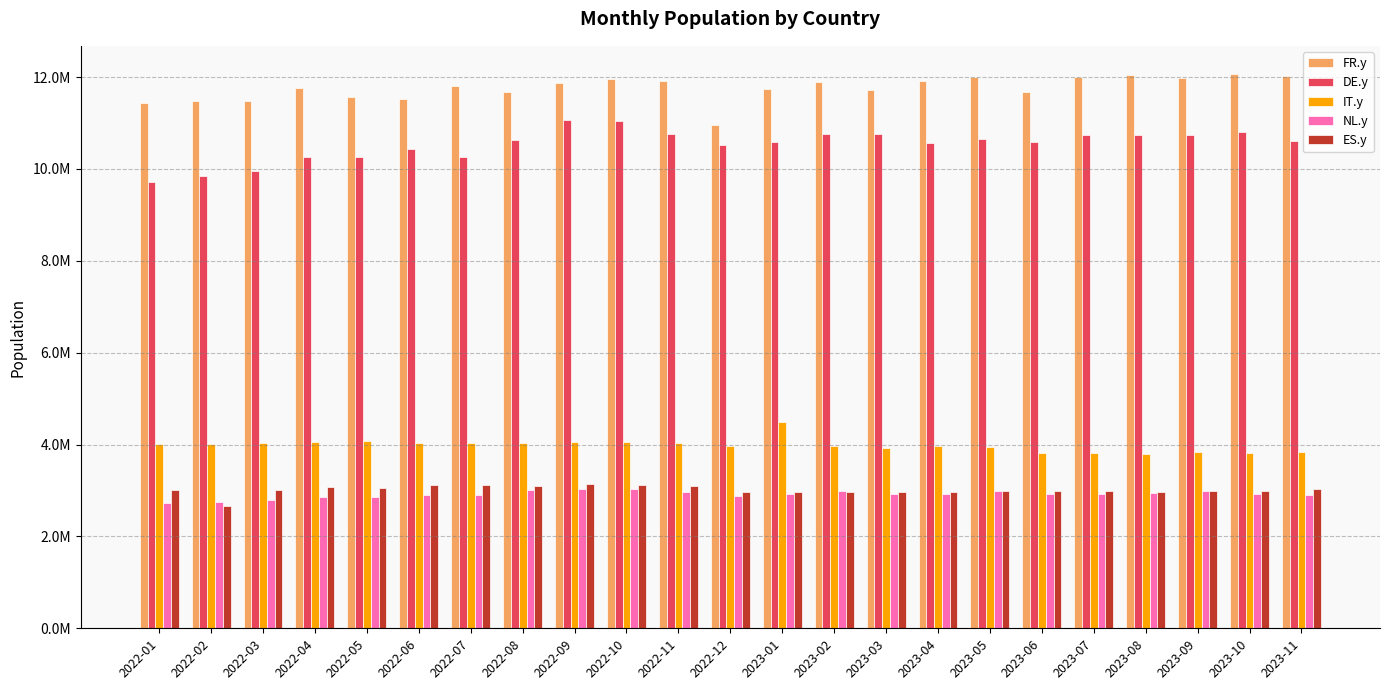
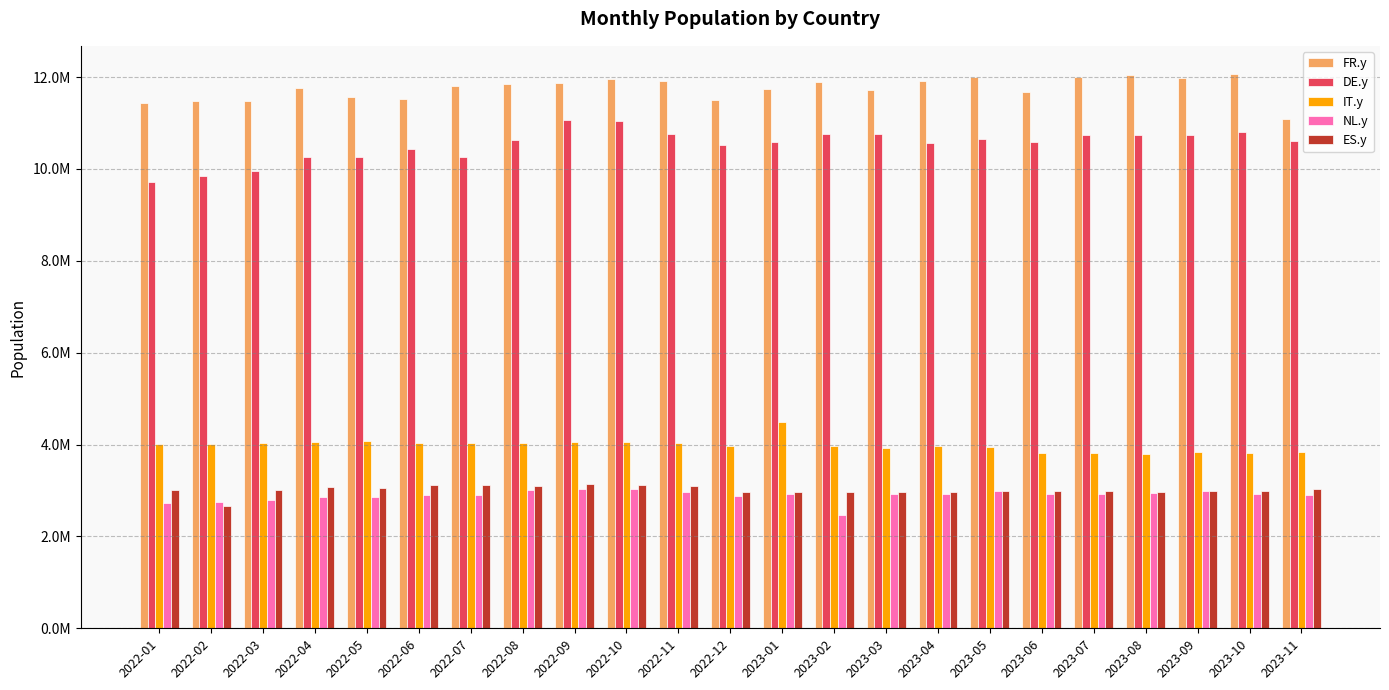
FR.y, 2022-08: 11700000 -> 11900000
FR.y, 2022-12: 11000000 -> 11500000
NL.y, 2023-02: 3000000 -> 2500000
FR.y, 2023-11: 12000000 -> 11100000
